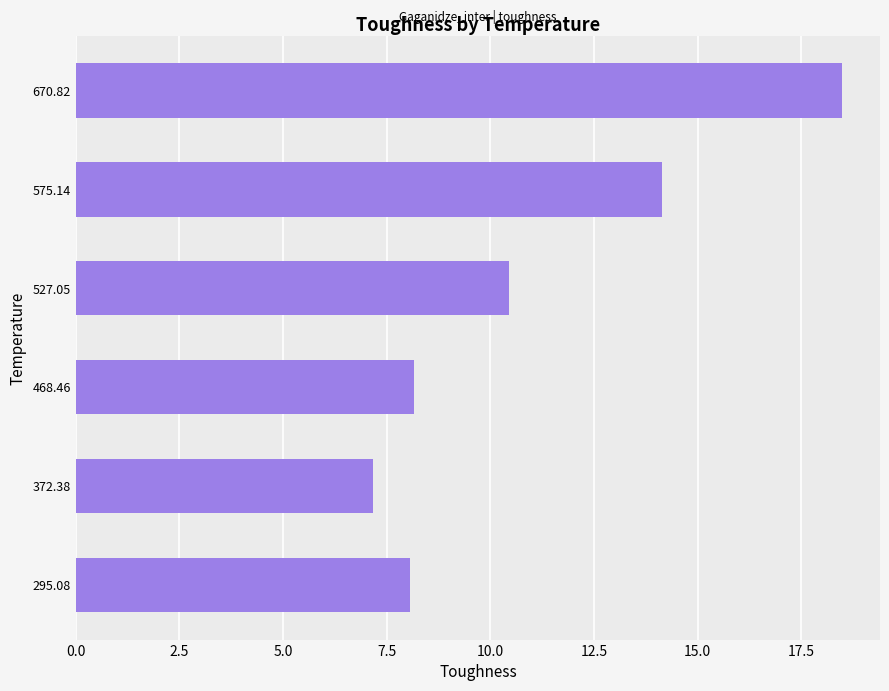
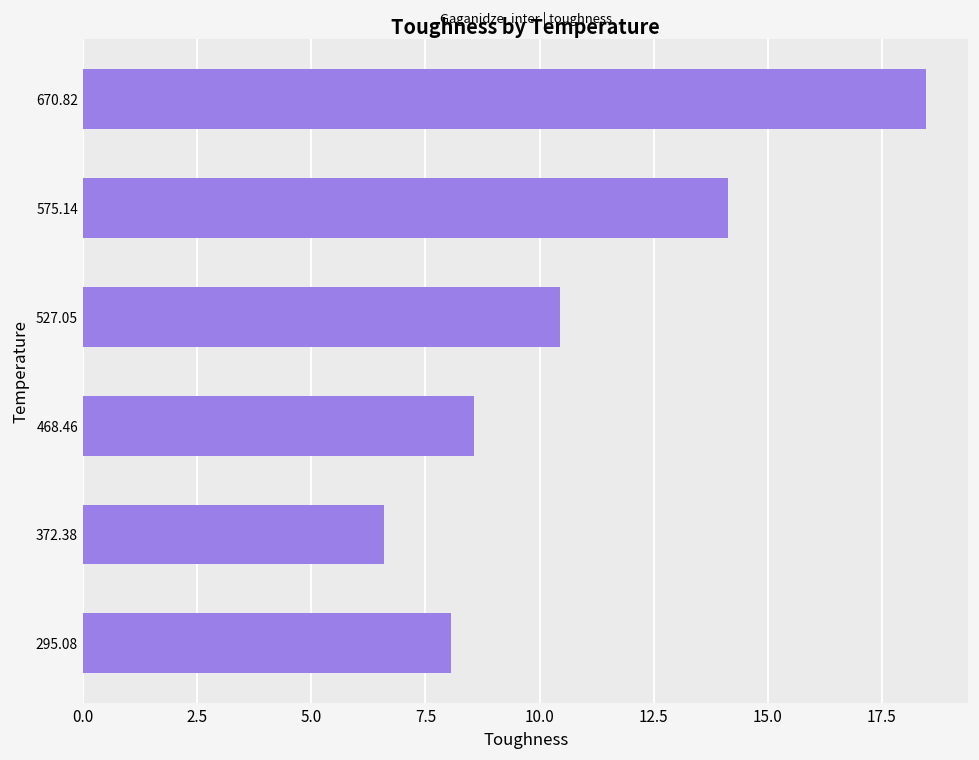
468.46: 8.2 -> 8.6
372.38: 7.2 -> 6.6
